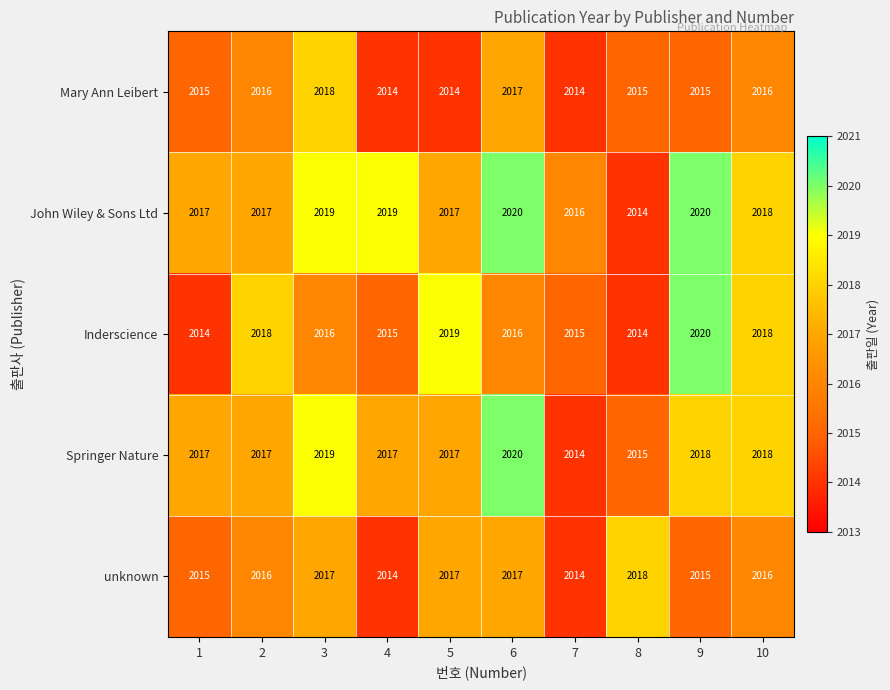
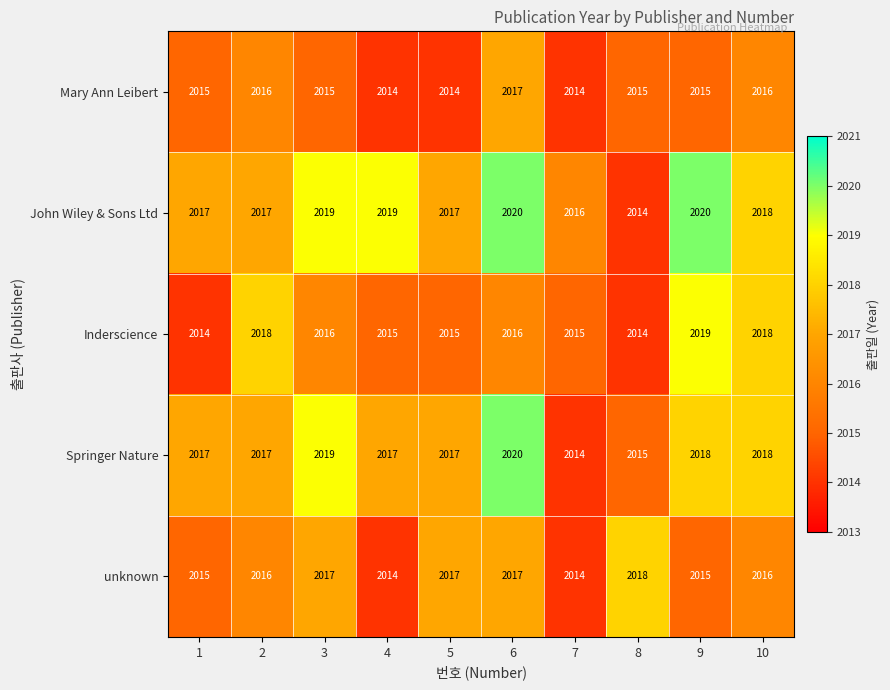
Mary Ann Leibert, 3: 2018 -> 2015
Inderscience, 5: 2019 -> 2015
Inderscience, 9: 2020 -> 2019
